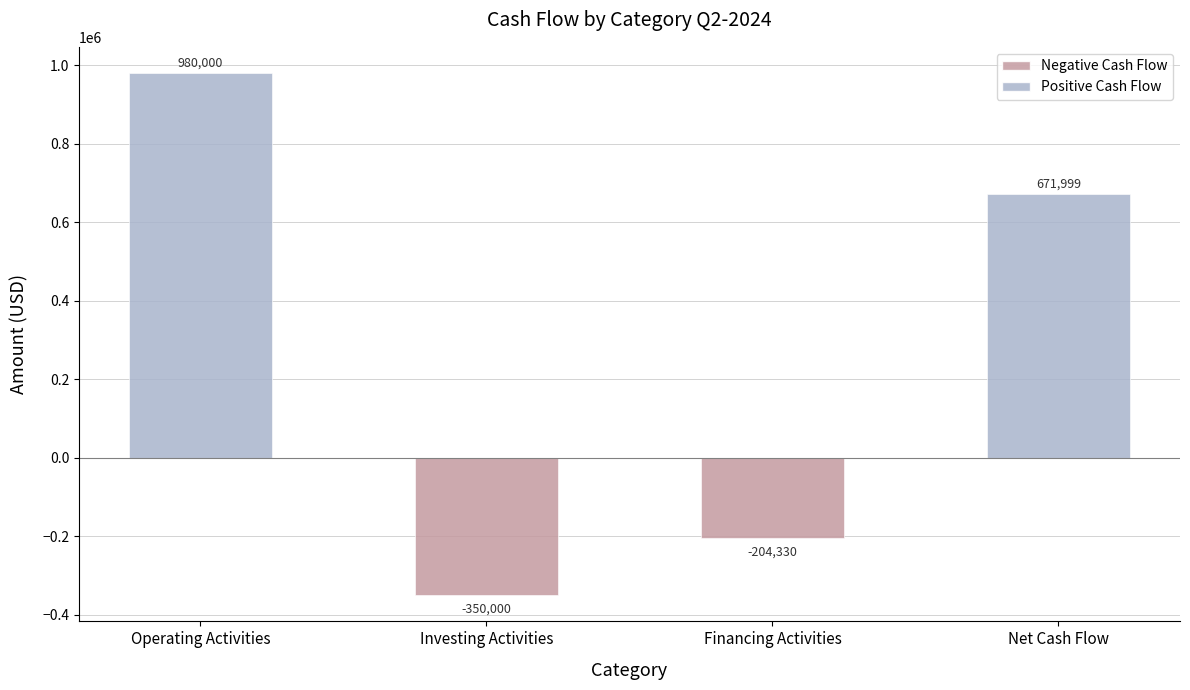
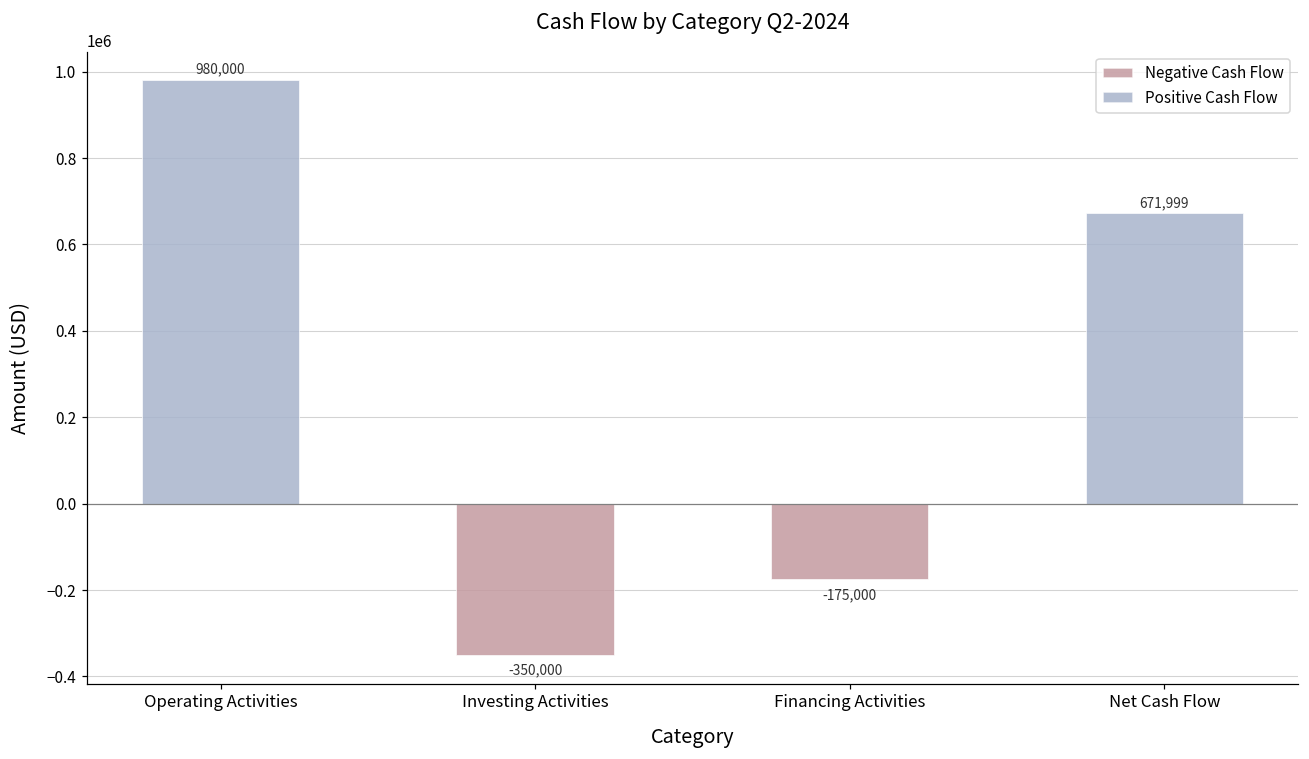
Financing Activities: -204,330 -> -175,000
